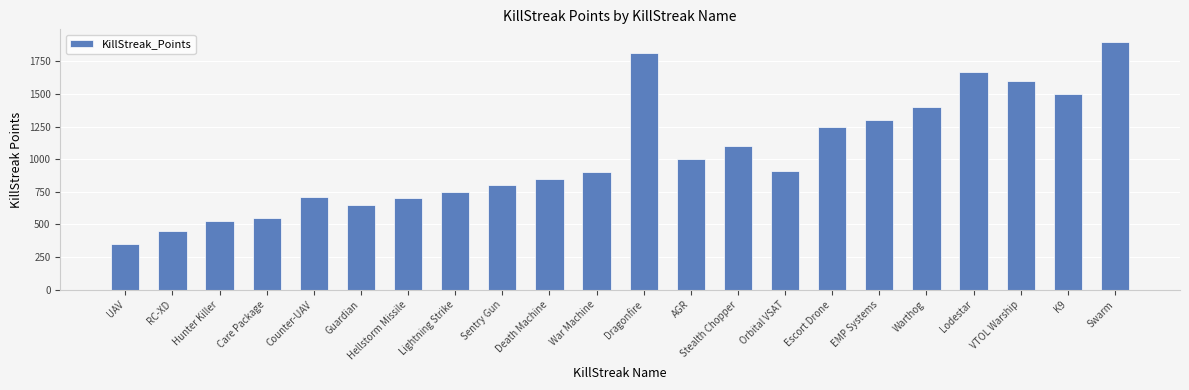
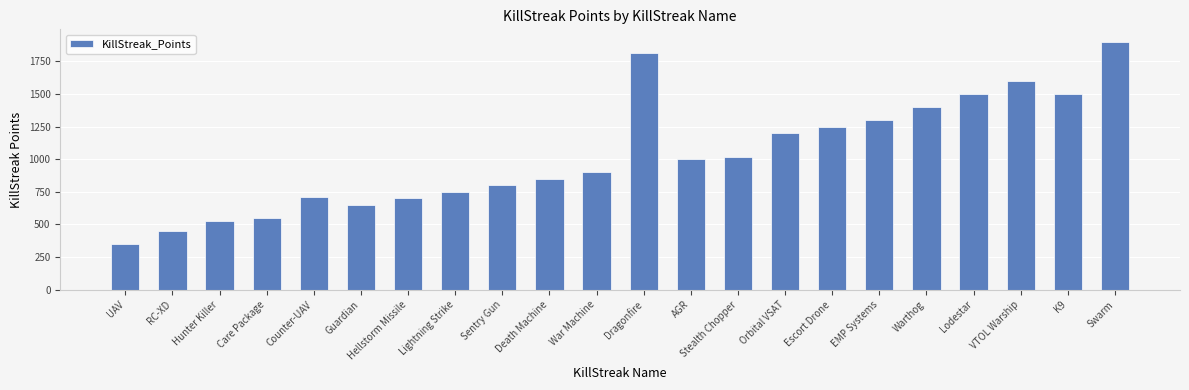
Stealth Chopper: 1100 -> 1020
Orbital VSAT: 910 -> 1200
Lodestar: 1670 -> 1500
